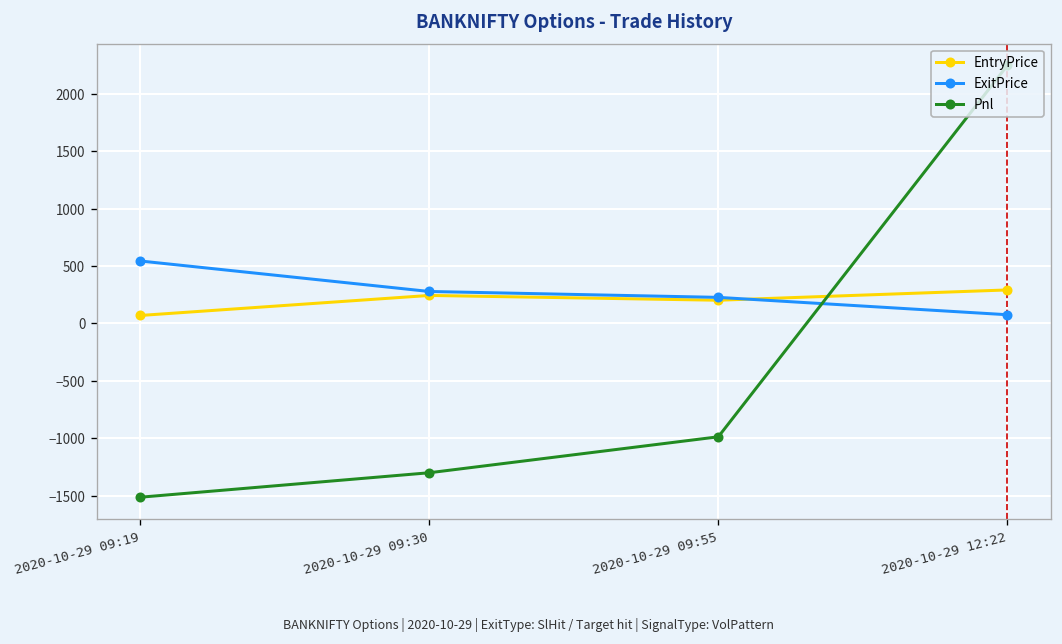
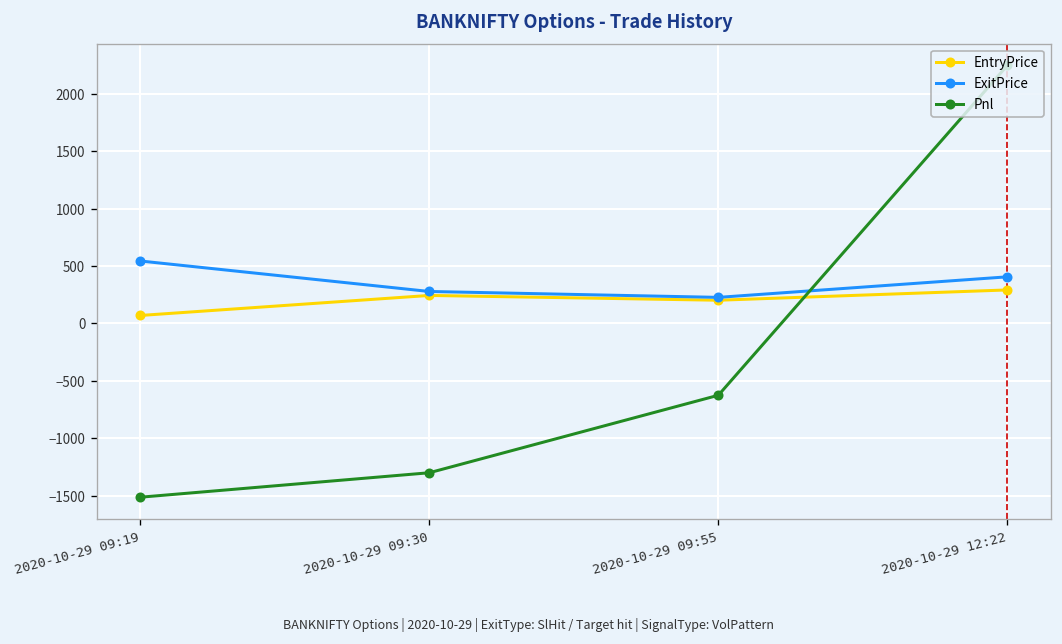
Pnl, 2020-10-29 09:55: -1000 -> -600
ExitPrice, 2020-10-29 12:22: 100 -> 400
